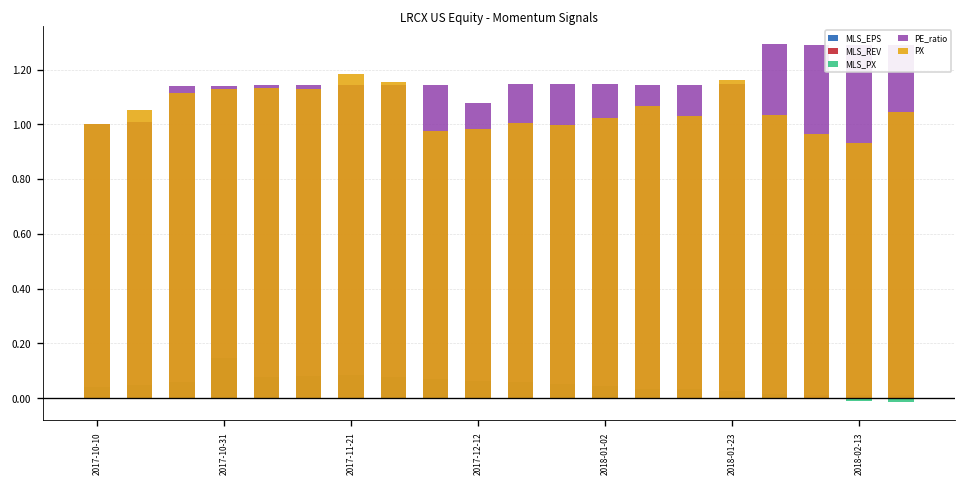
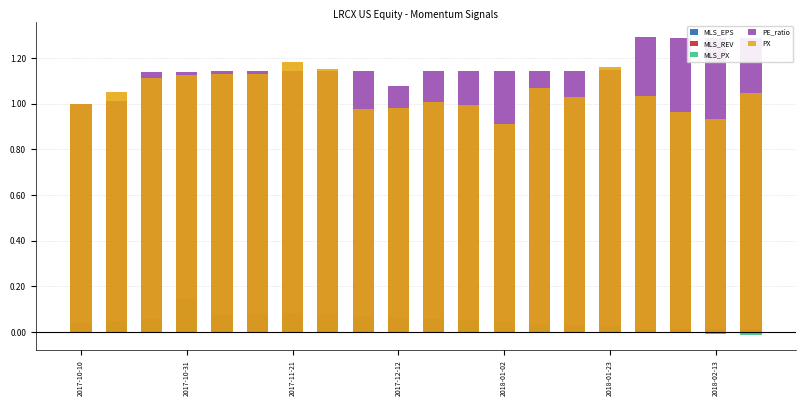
PX, 2018-01-02: 1.02 -> 0.91
